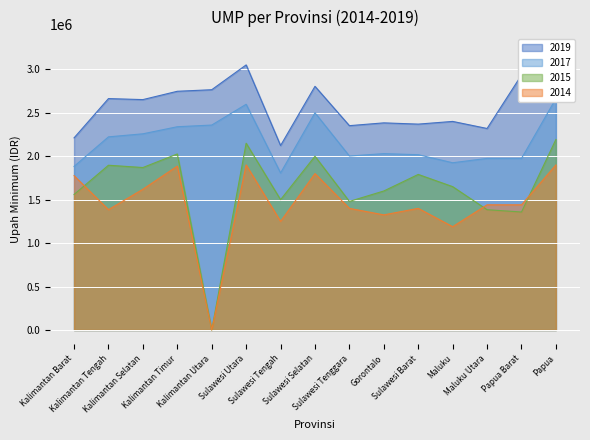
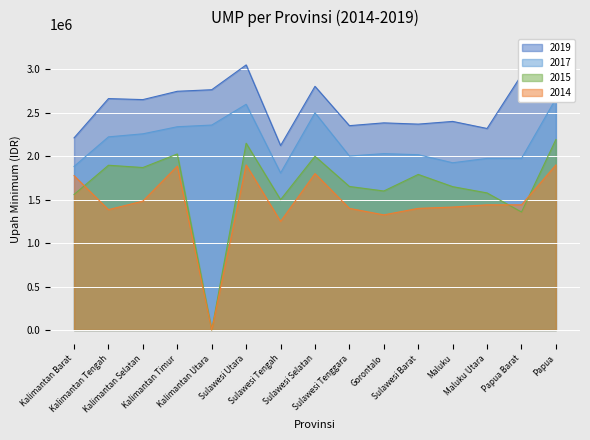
2014, Kalimantan Selatan: 1600000 -> 1500000
2015, Sulawesi Tenggara: 1500000 -> 1700000
2014, Maluku: 1200000 -> 1400000
2015, Maluku Utara: 1400000 -> 1600000
